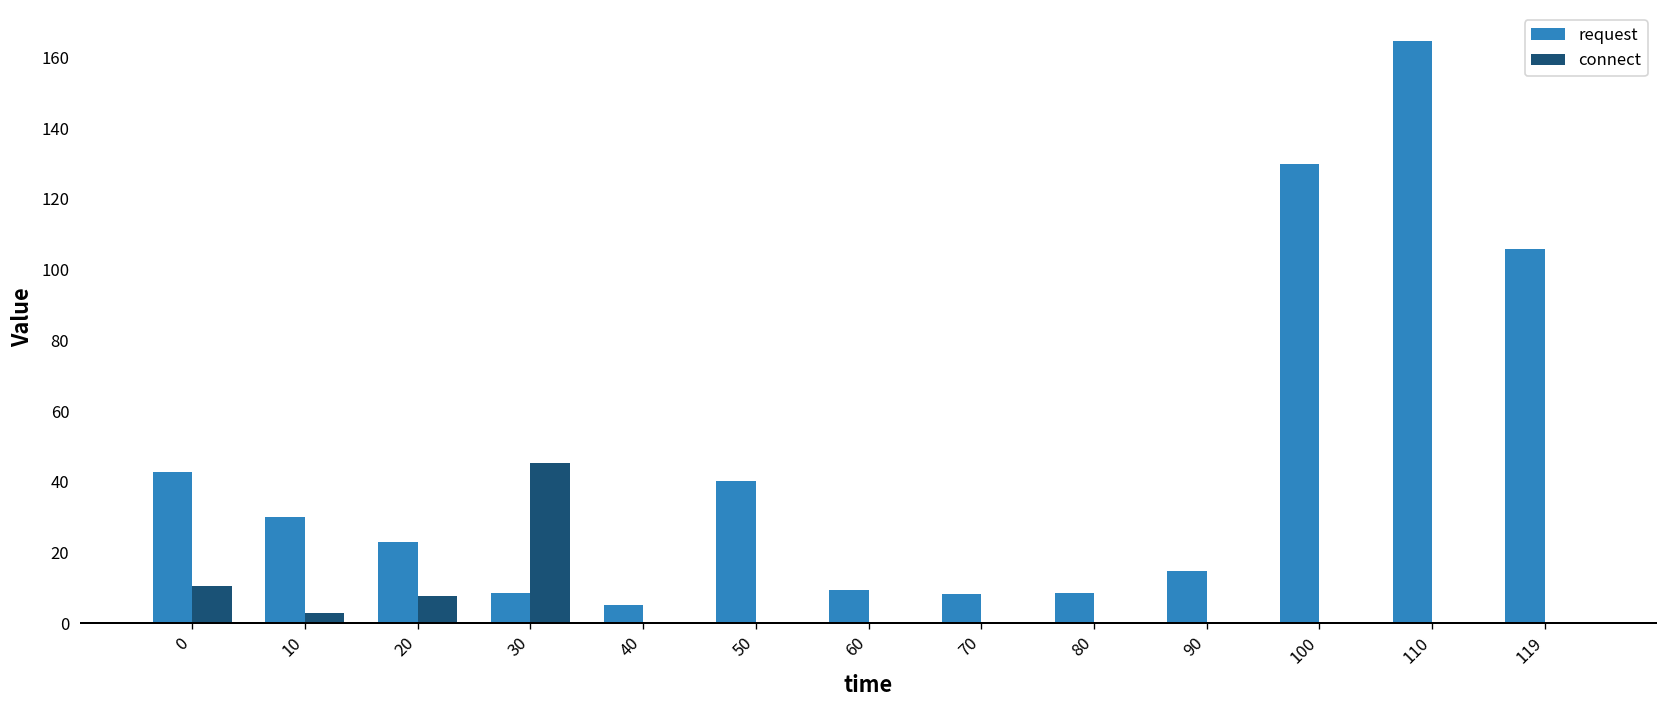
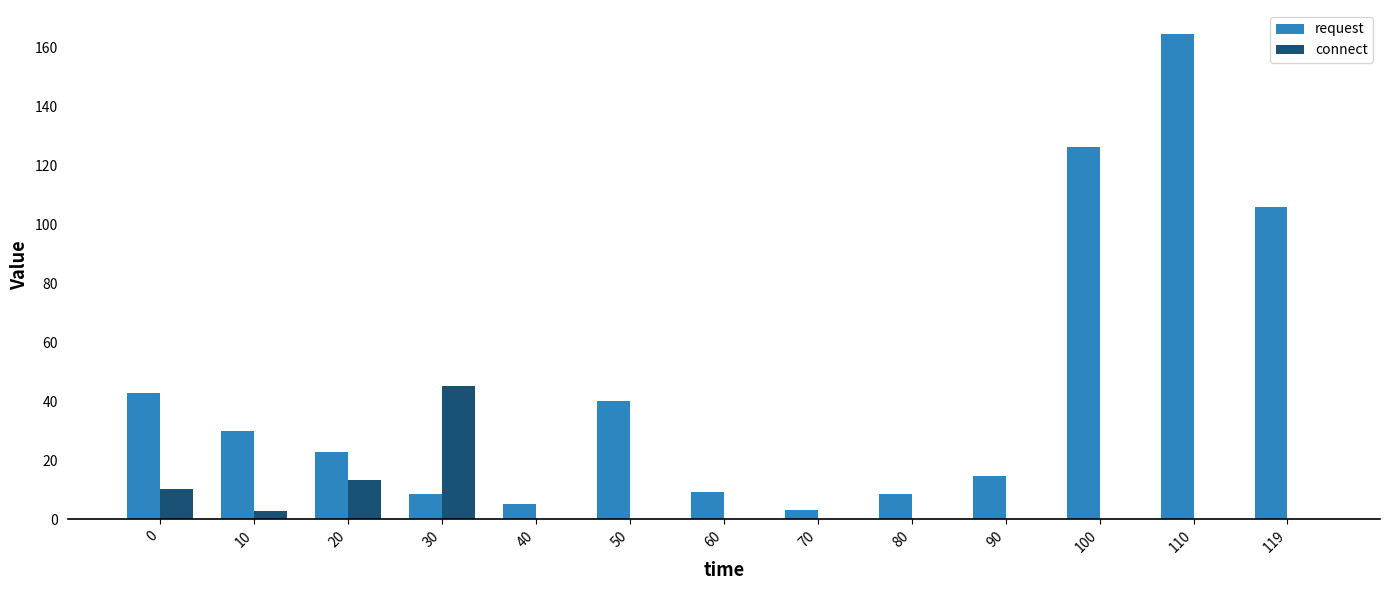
connect, 20: 8 -> 13
request, 70: 8 -> 3
request, 100: 130 -> 126
